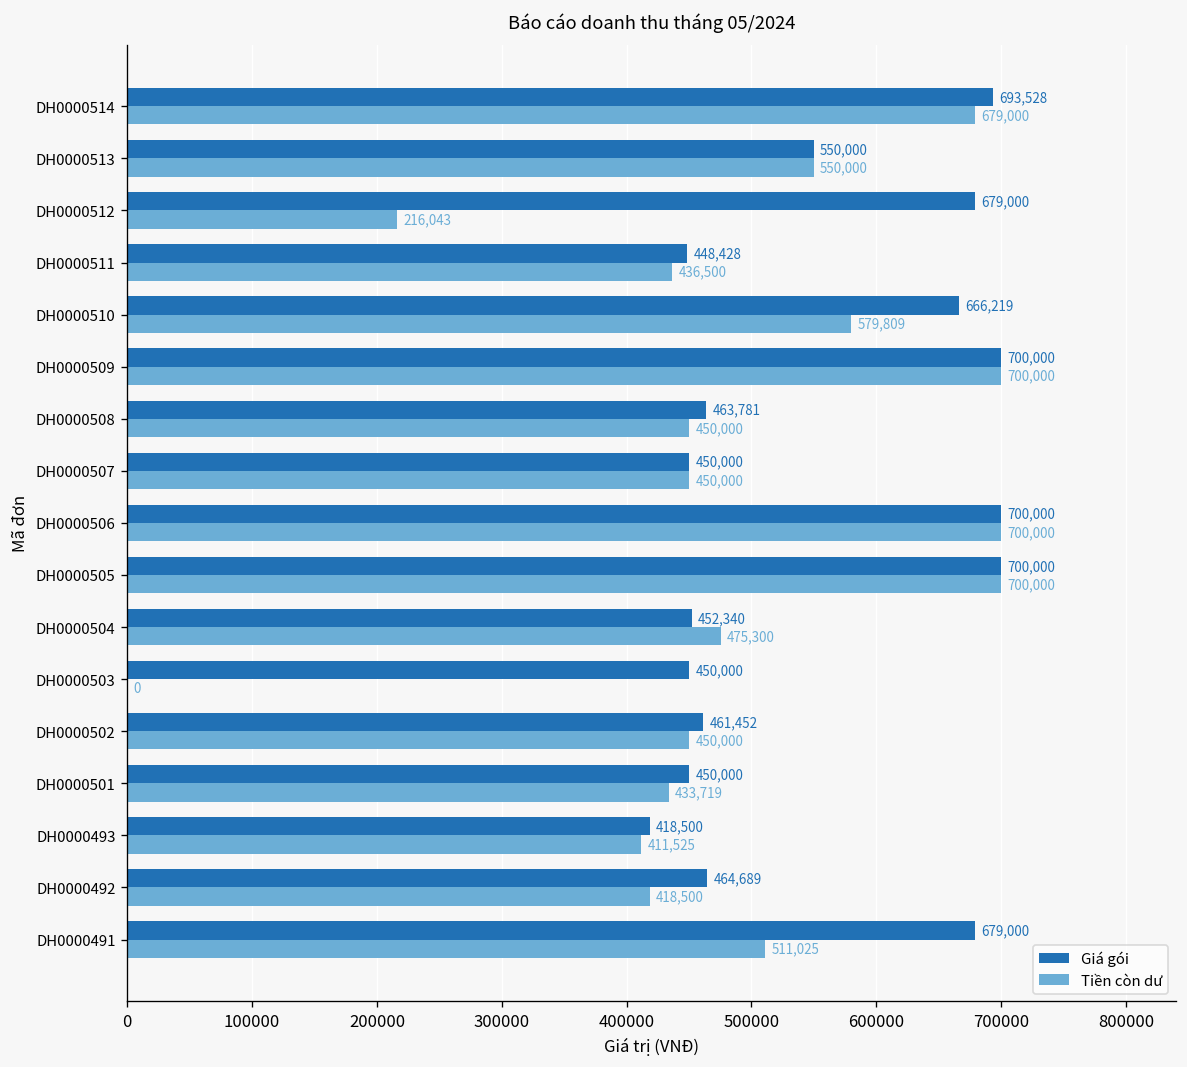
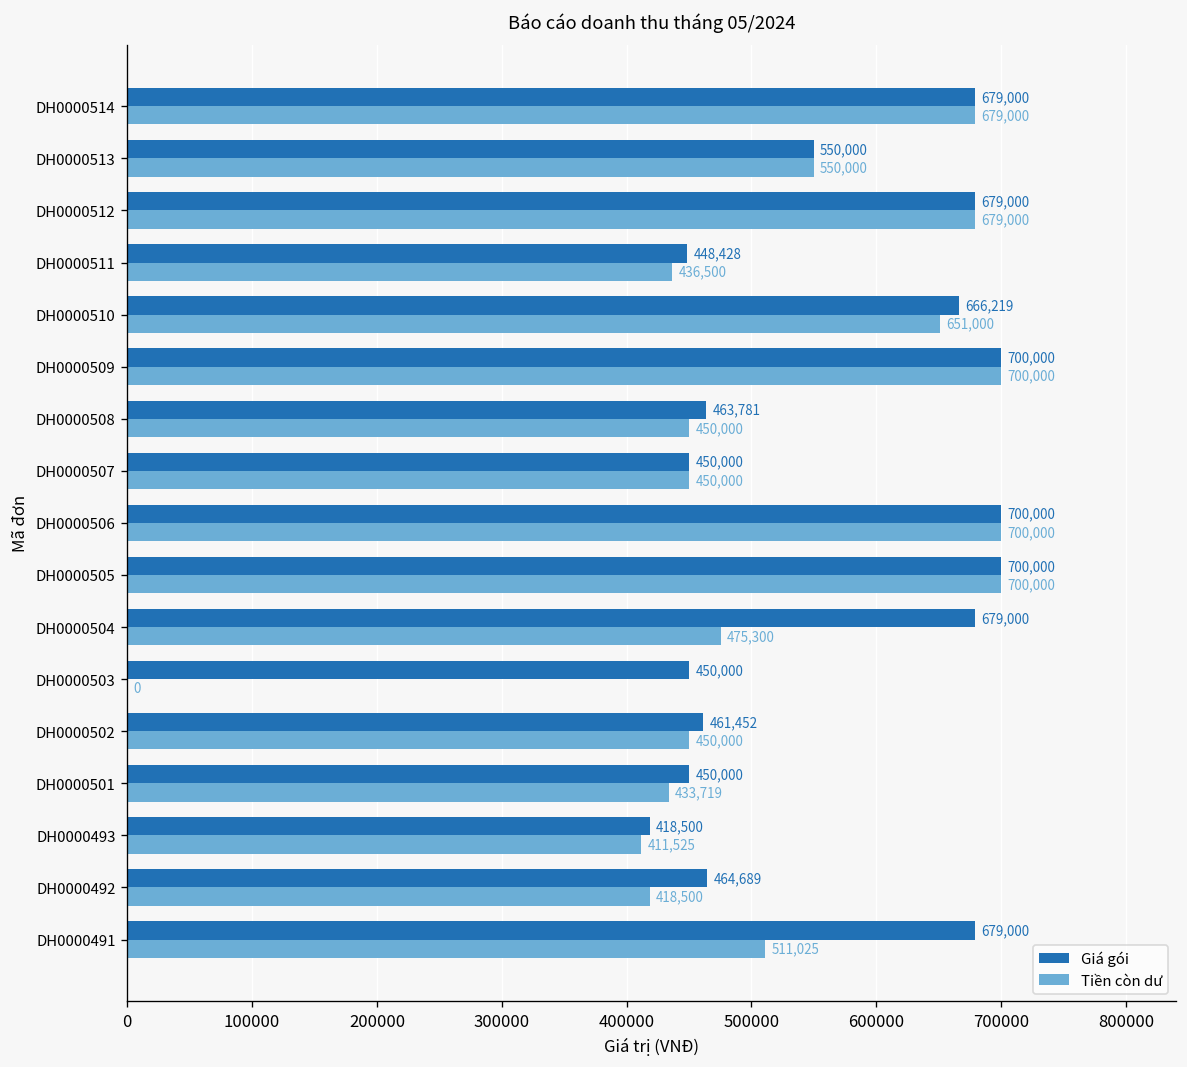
Giá gói, DH0000514: 693,528 -> 679,000
Tiền còn dư, DH0000512: 216,043 -> 679,000
Tiền còn dư, DH0000510: 579,809 -> 651,000
Giá gói, DH0000504: 452,340 -> 679,000
